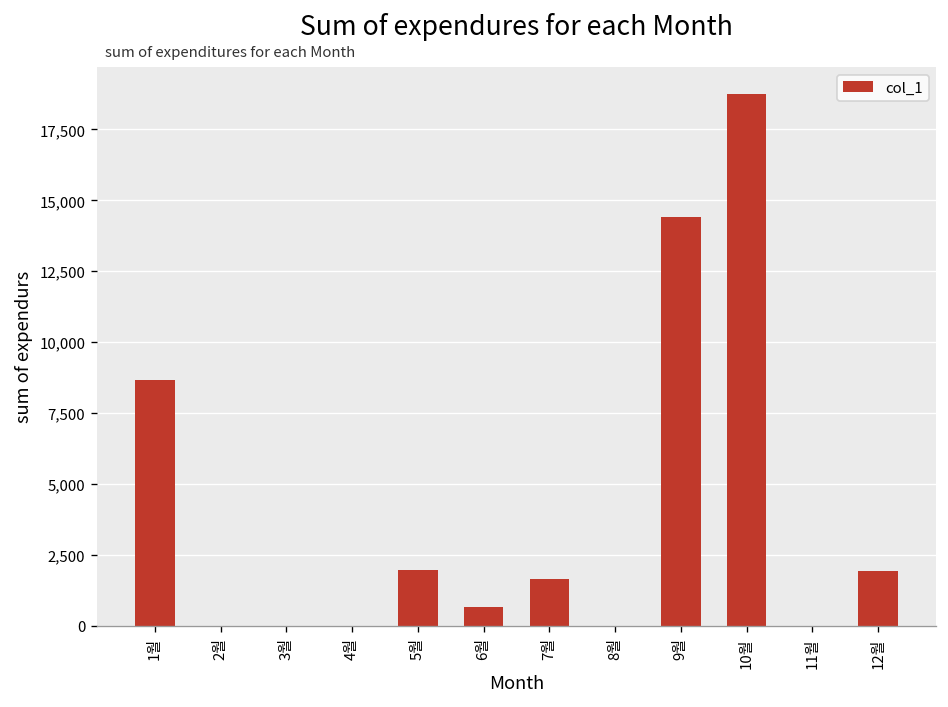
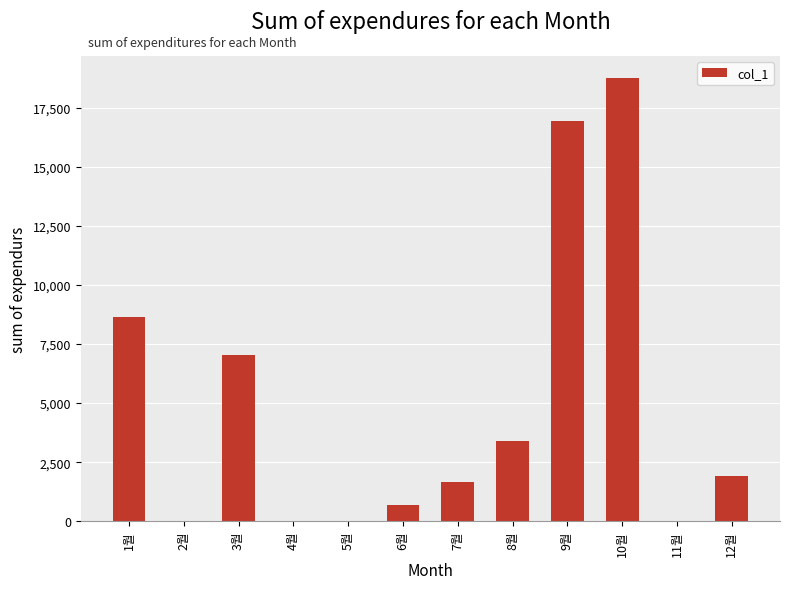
3월: 0 -> 7,000
5월: 2,000 -> 0
8월: 0 -> 3,400
9월: 14,400 -> 16,900
